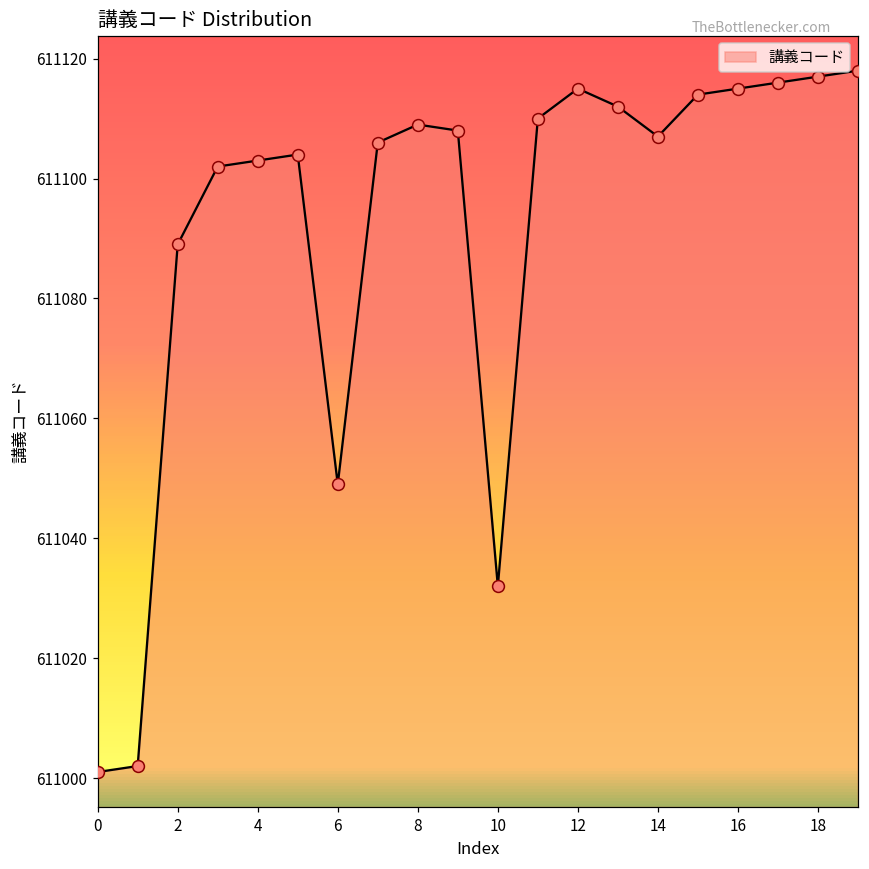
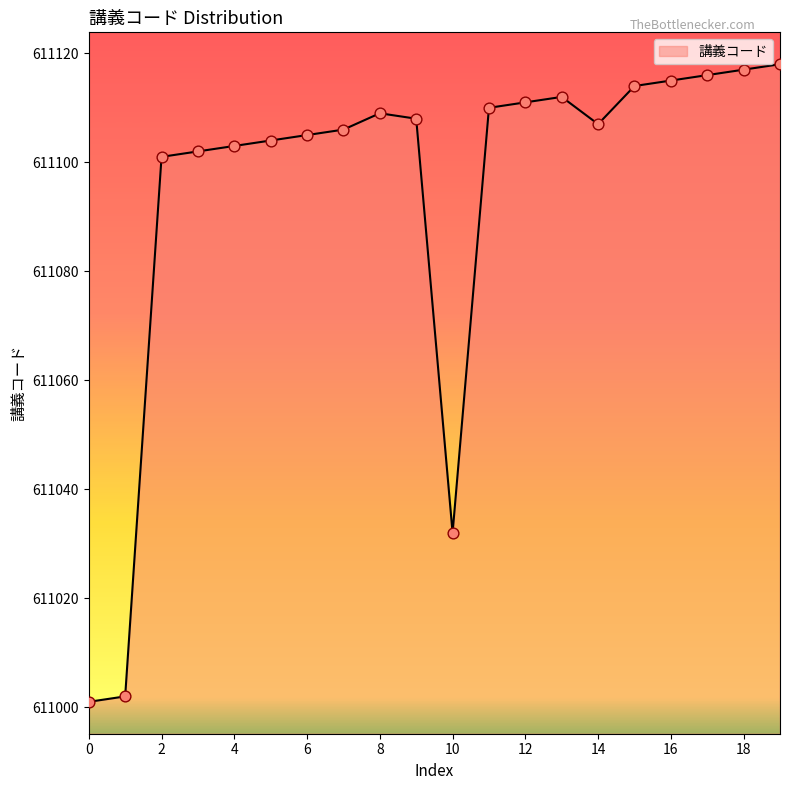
2: 611089 -> 611101
6: 611049 -> 611105
12: 611115 -> 611111
